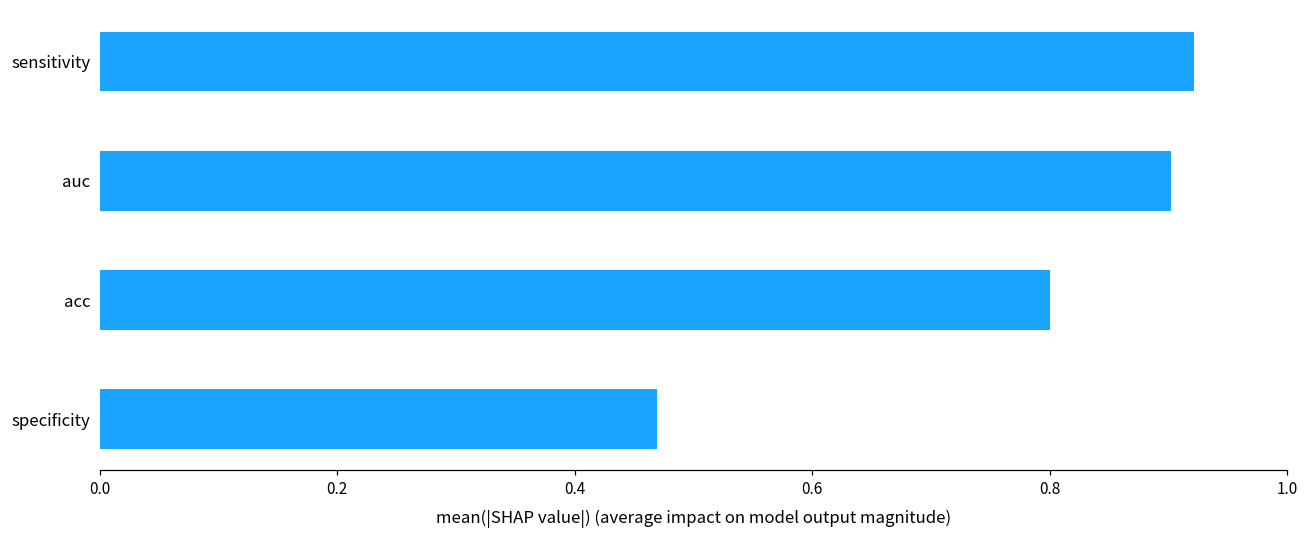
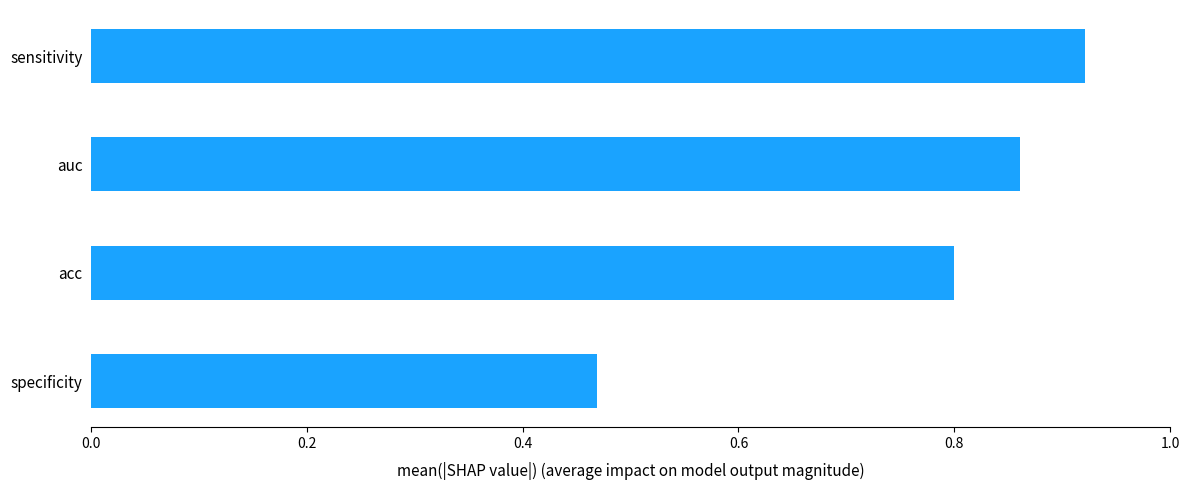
auc: 0.902 -> 0.861
